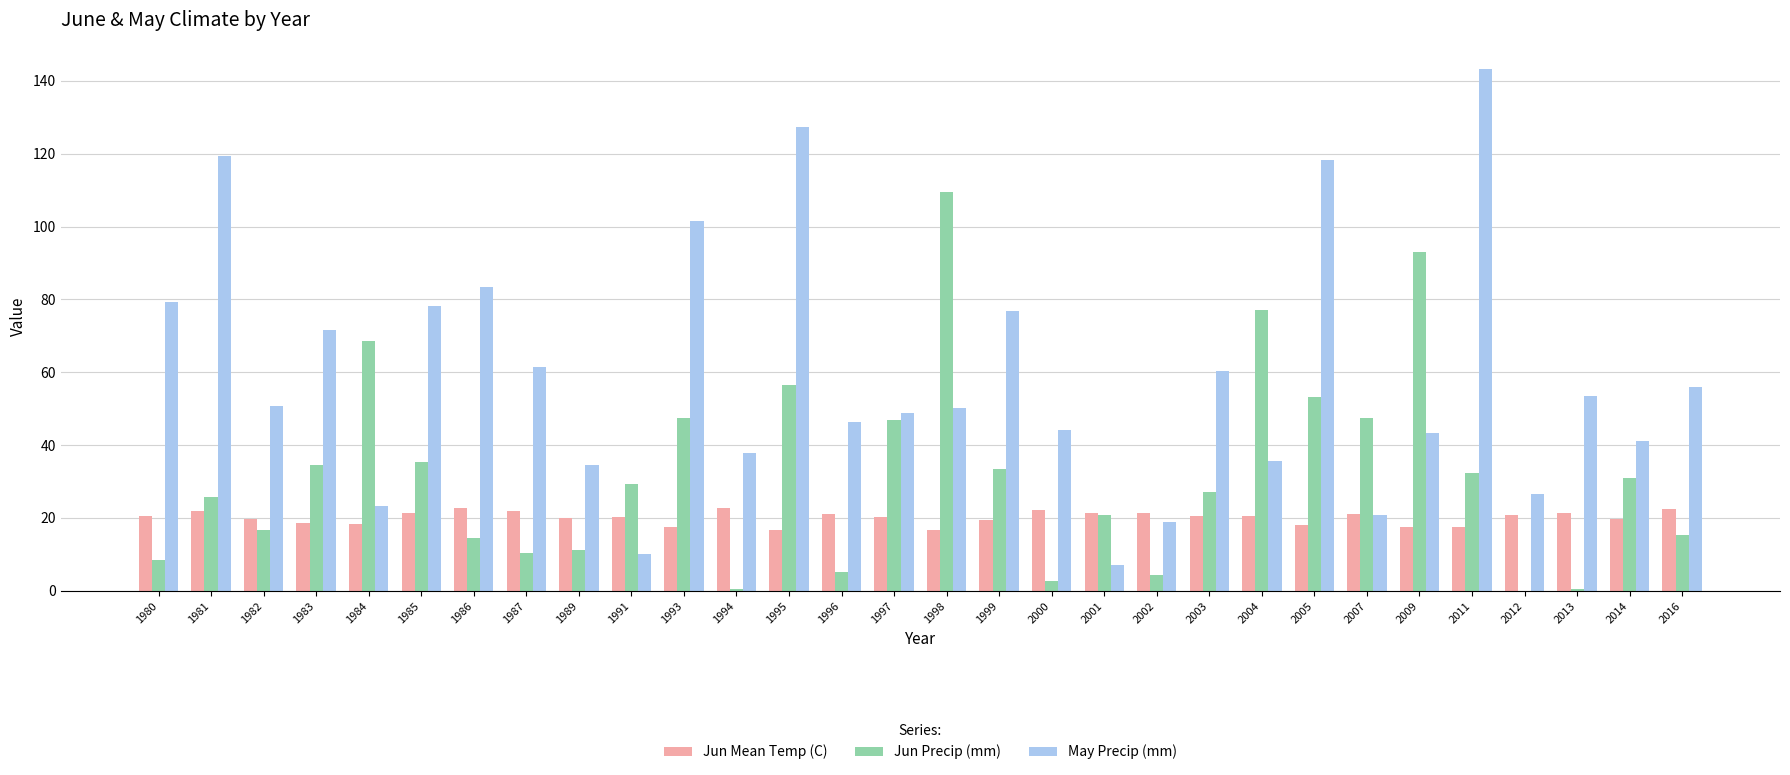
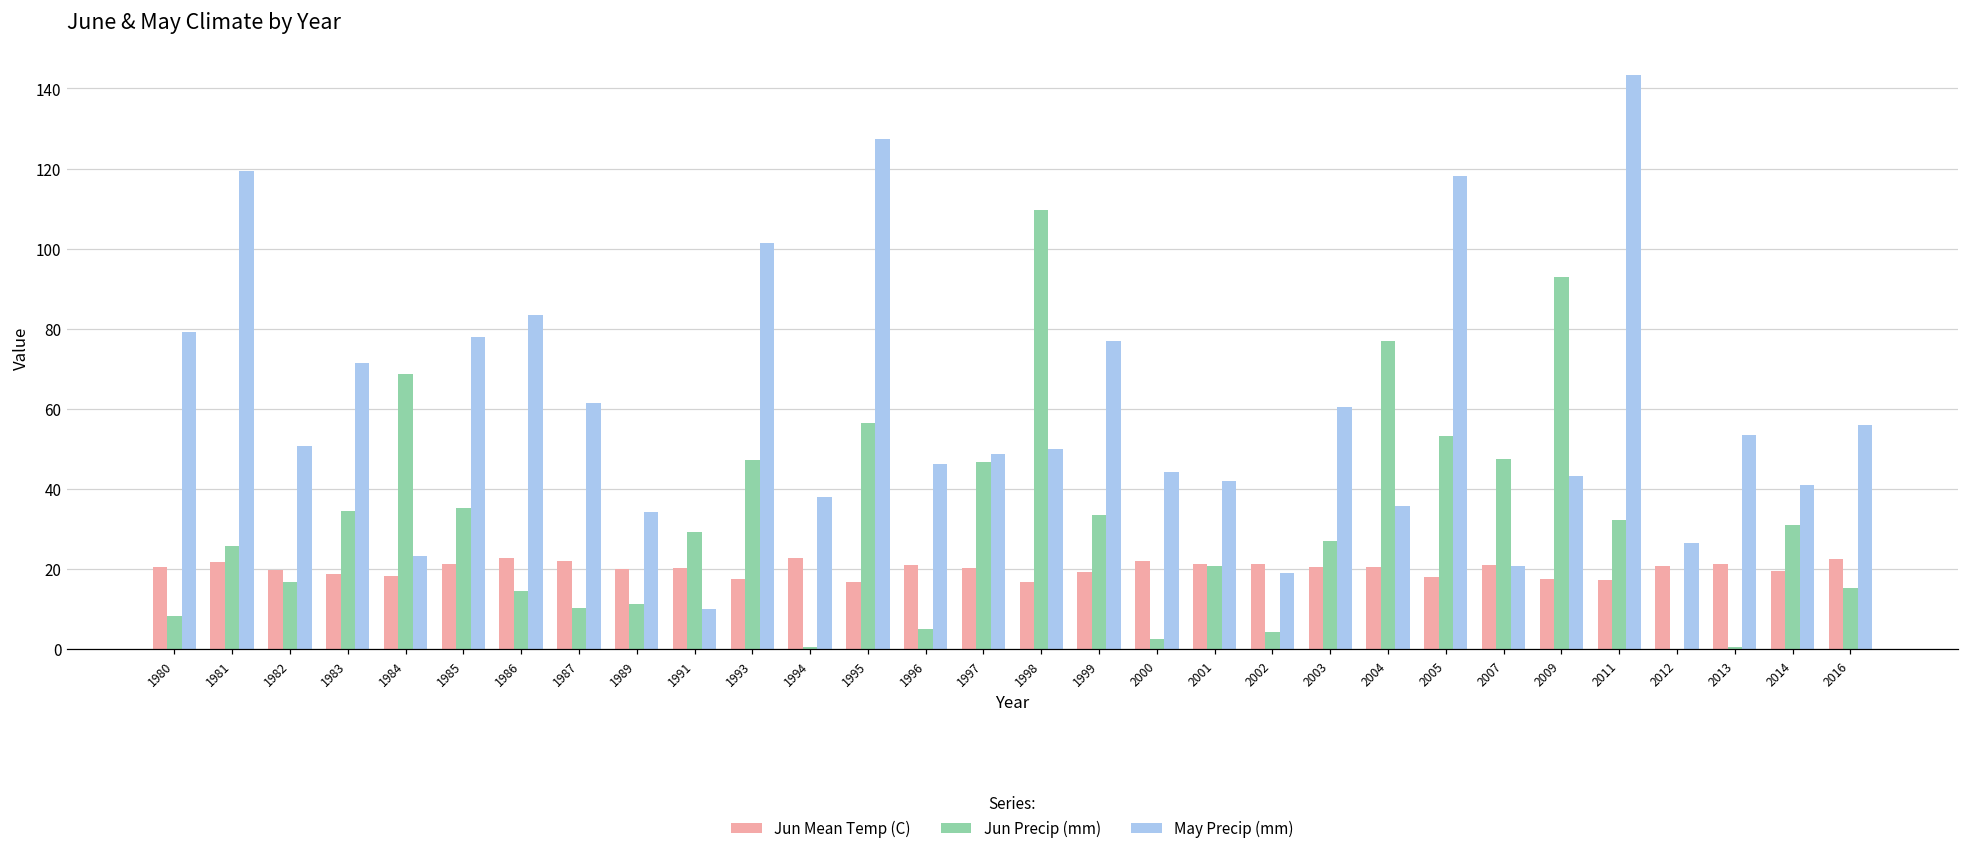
May Precip (mm), 2001: 7 -> 42
